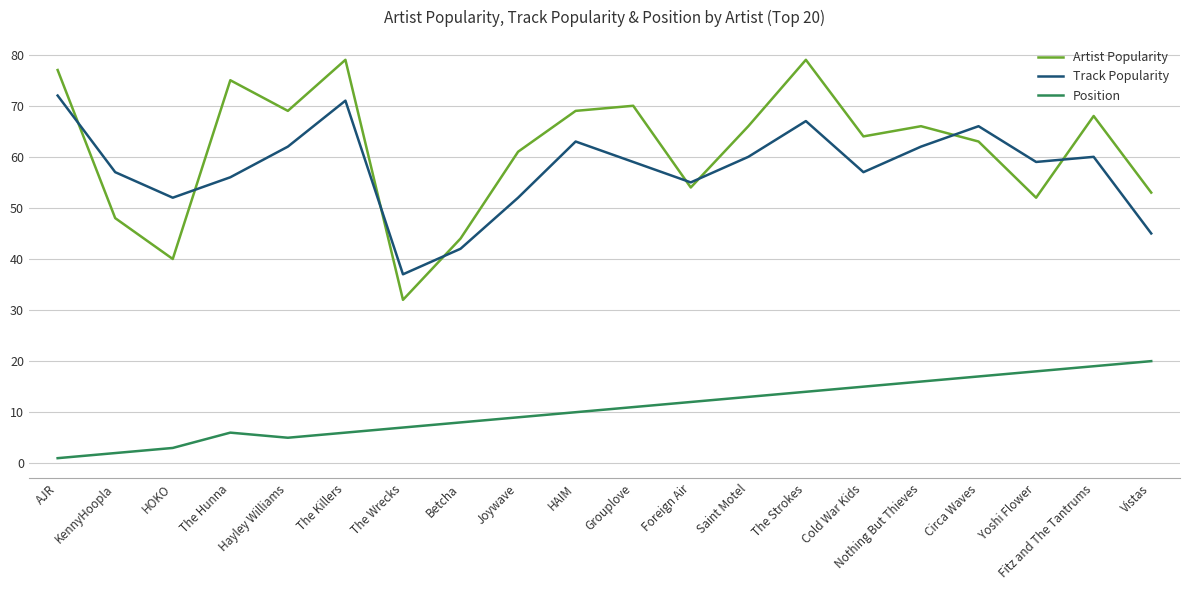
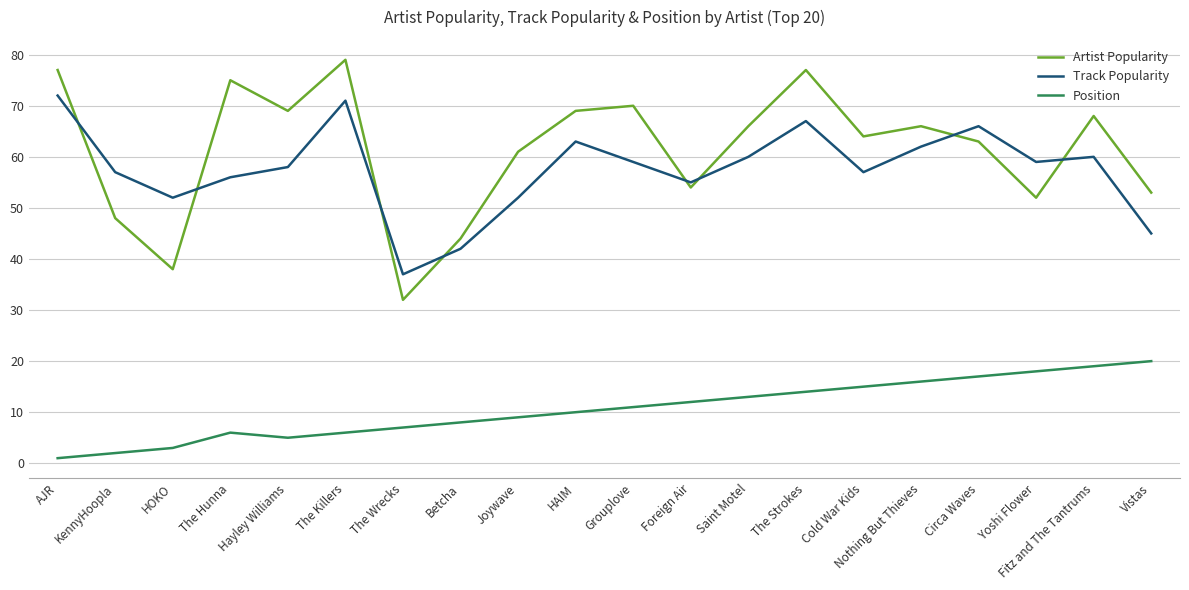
Artist Popularity, HOKO: 40 -> 38
Track Popularity, Hayley Williams: 62 -> 58
Artist Popularity, The Strokes: 79 -> 77
